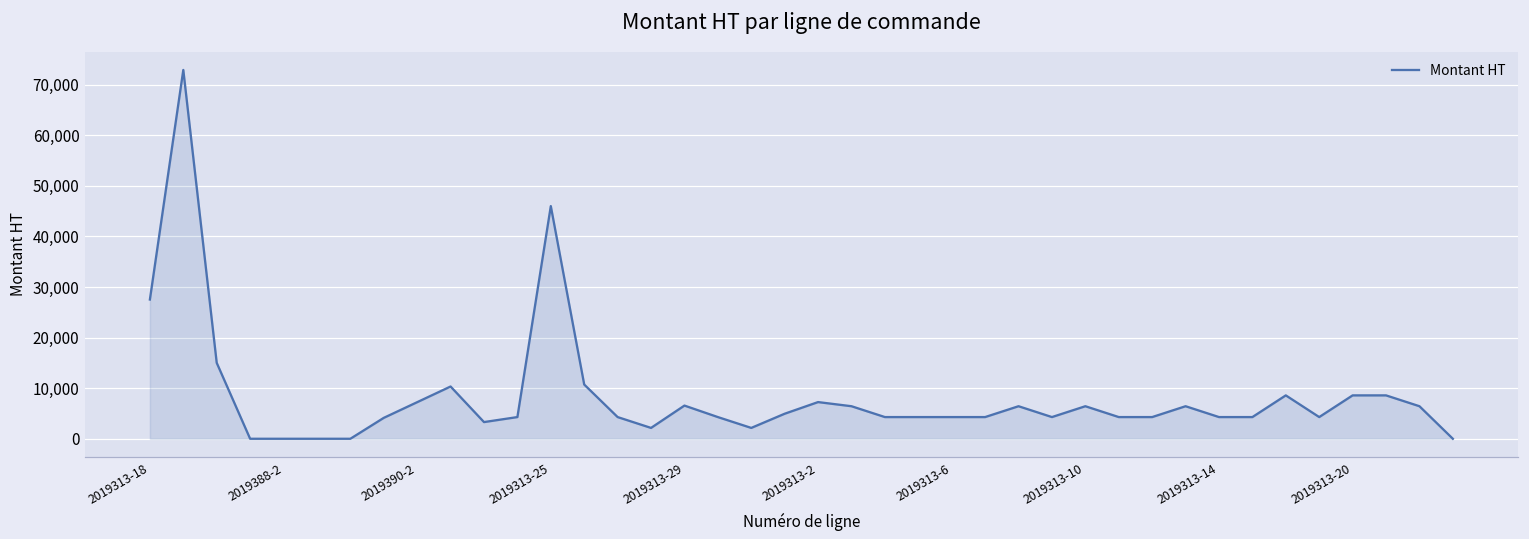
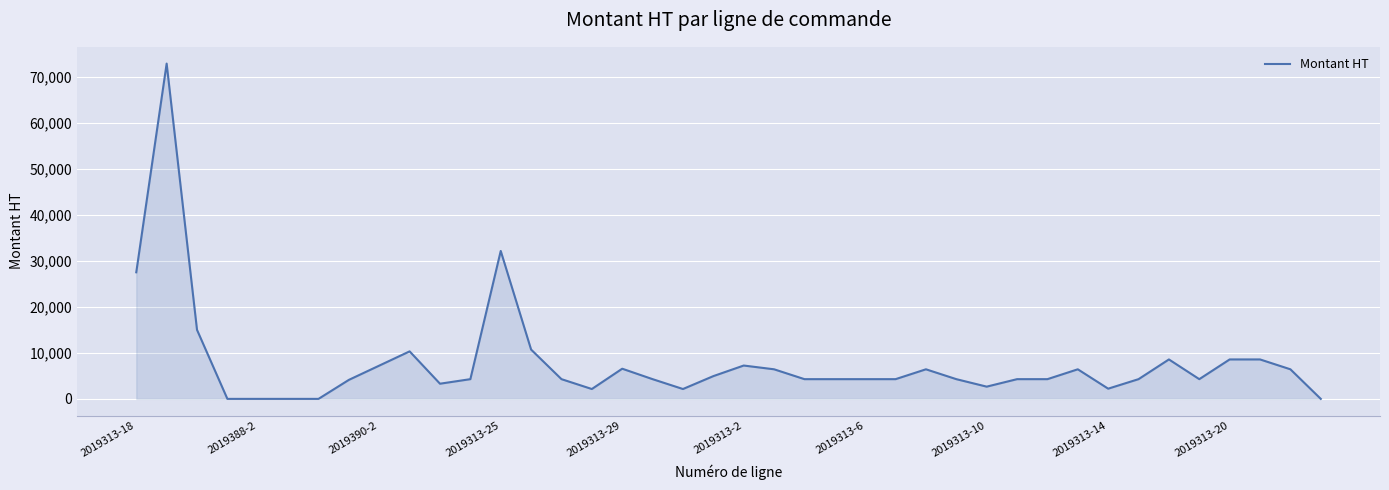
2019313-25: 46,000 -> 32,000
2019313-10: 6,000 -> 3,000
2019313-14: 4,000 -> 2,000
